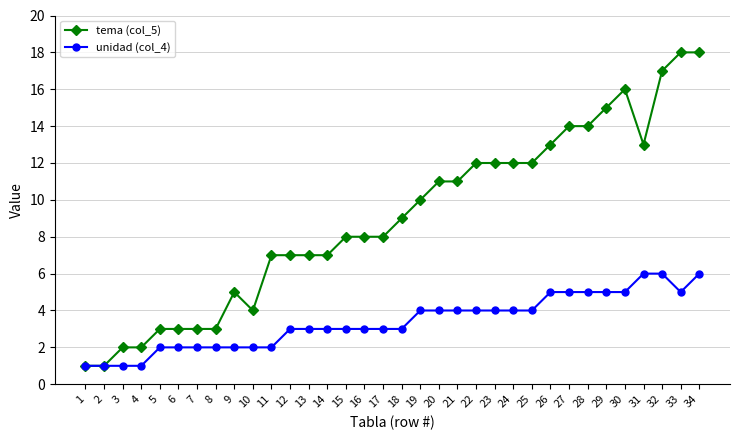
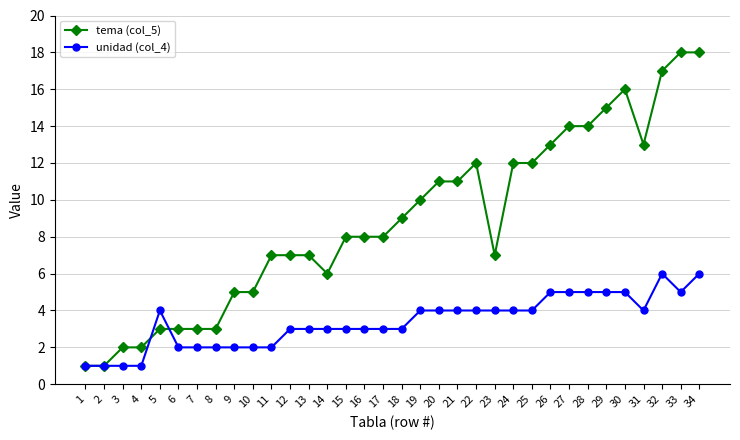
unidad (col_4), 5: 2 -> 4
tema (col_5), 10: 4 -> 5
tema (col_5), 14: 7 -> 6
tema (col_5), 23: 12 -> 7
unidad (col_4), 31: 6 -> 4
